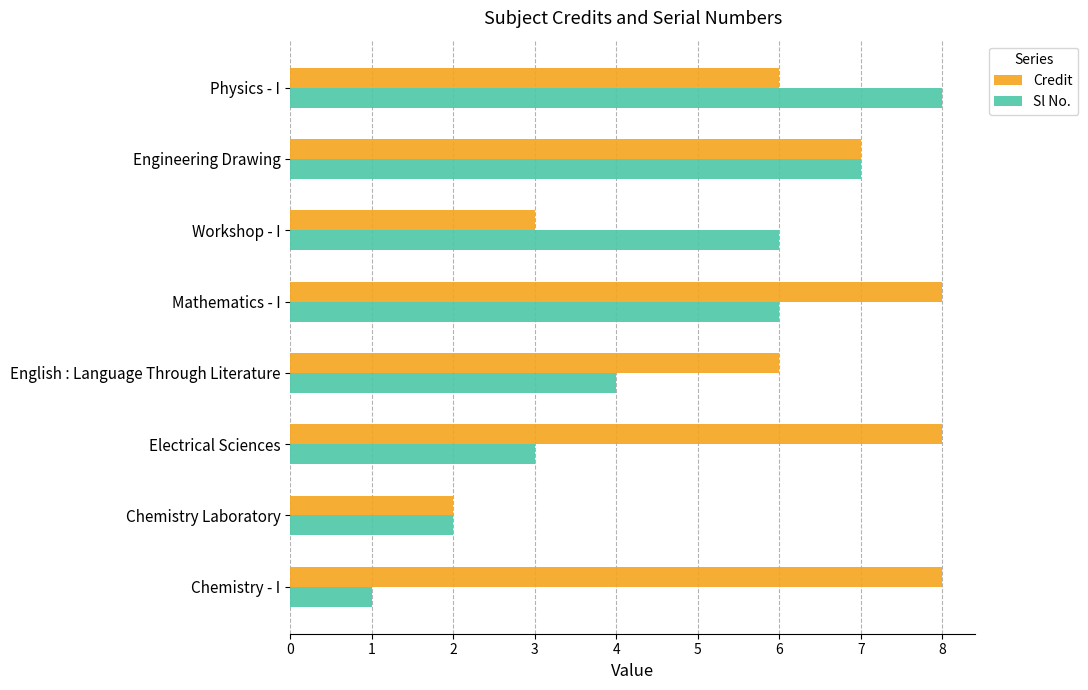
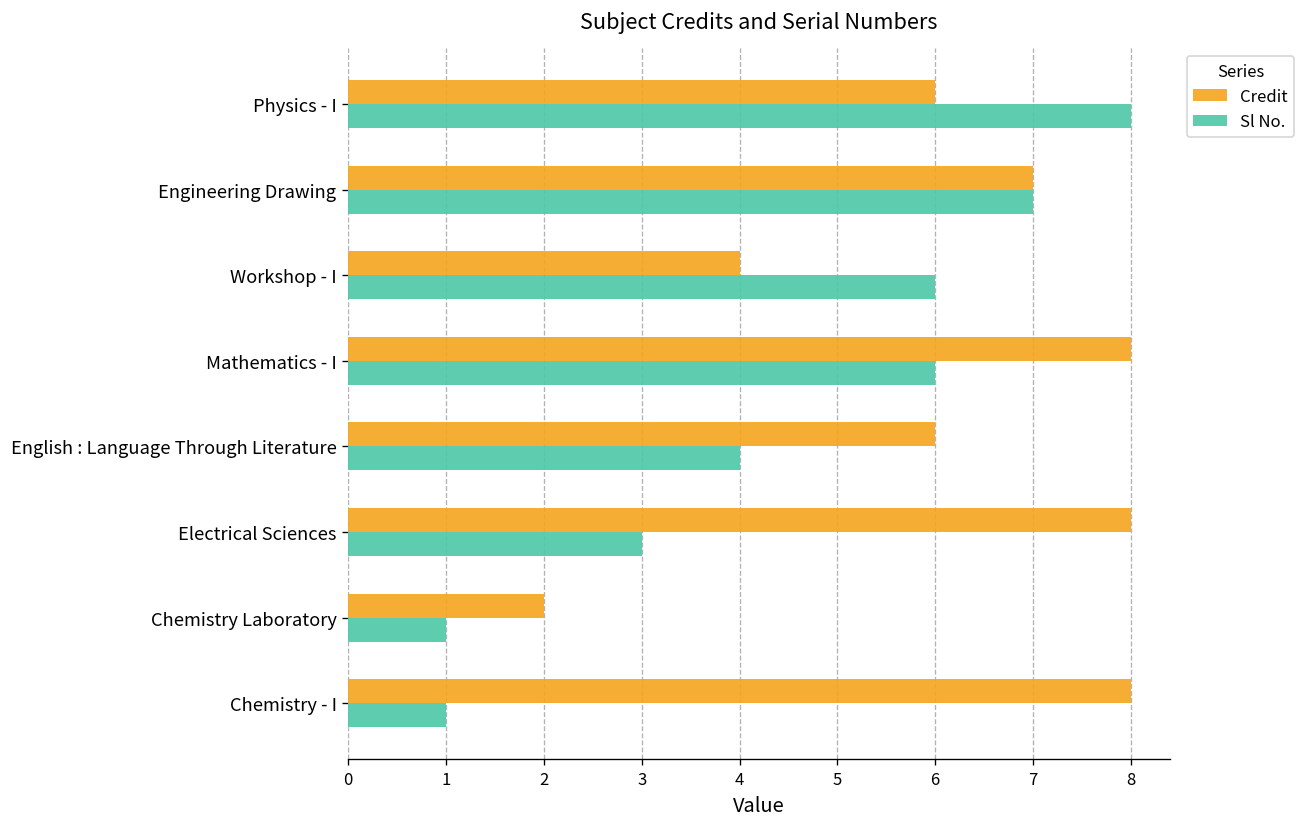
Credit, Workshop - I: 3 -> 4
Sl No., Chemistry Laboratory: 2 -> 1
